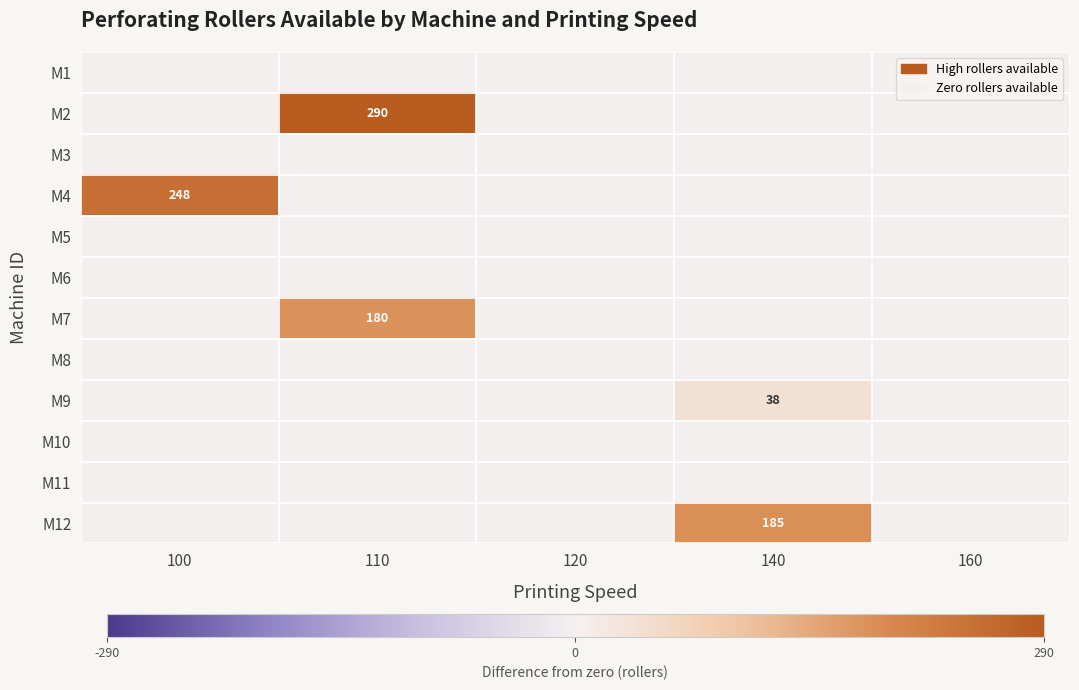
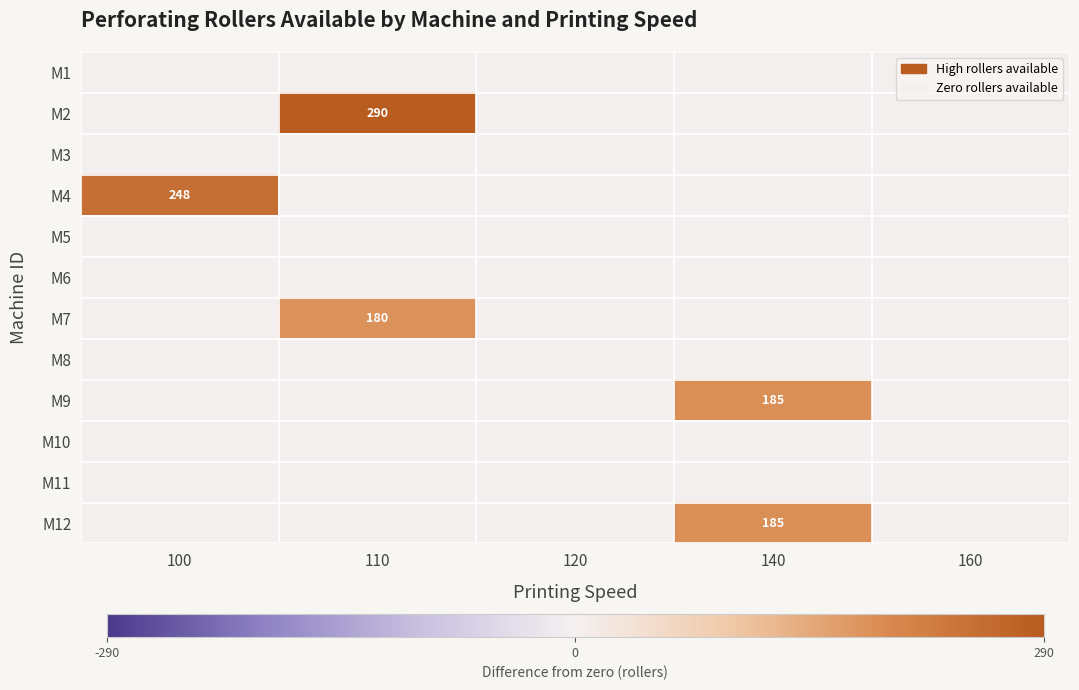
M9, 140: 38 -> 185
